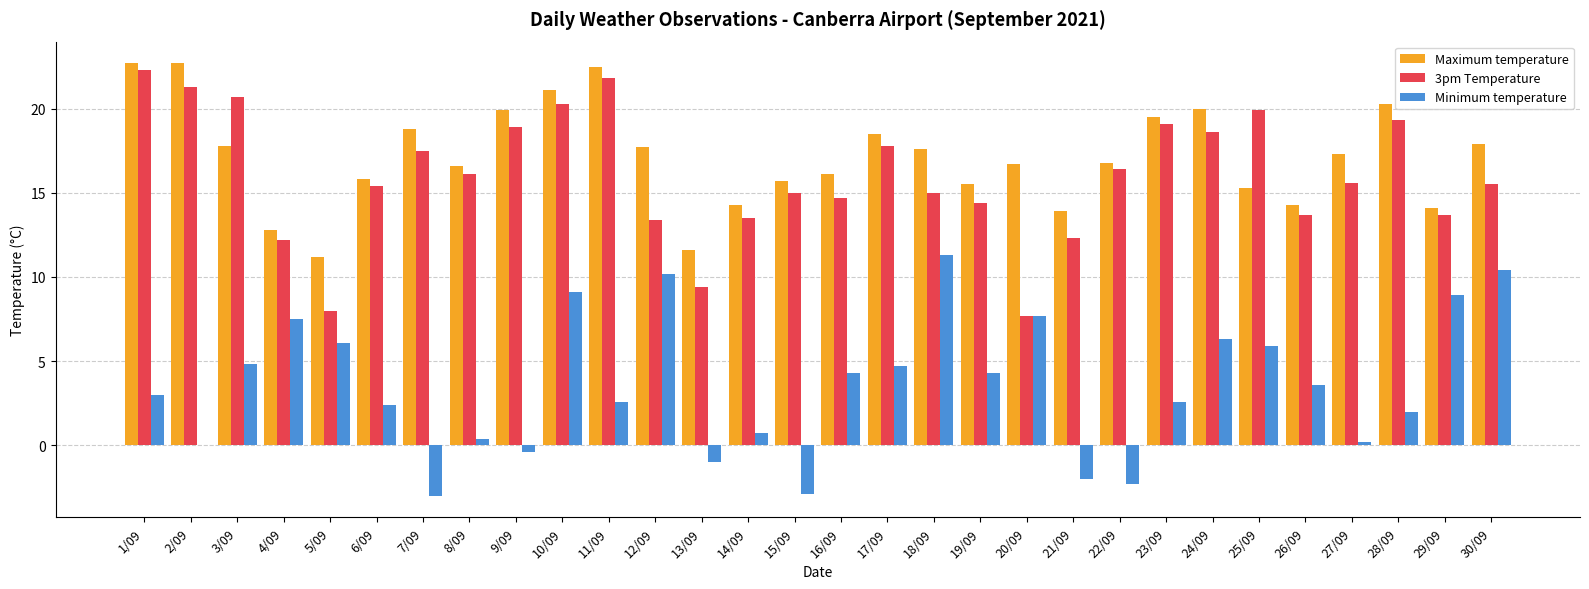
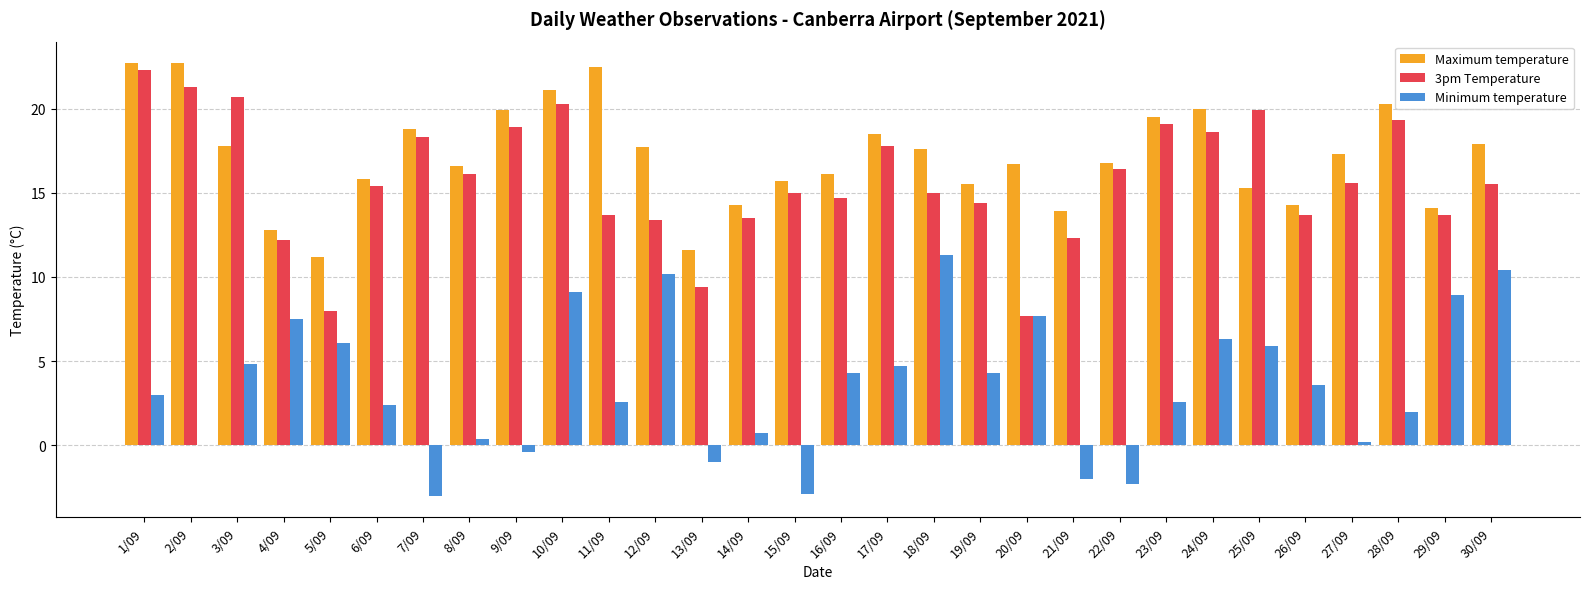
3pm Temperature, 7/09: 17.5 -> 18.3
3pm Temperature, 11/09: 21.8 -> 13.7
